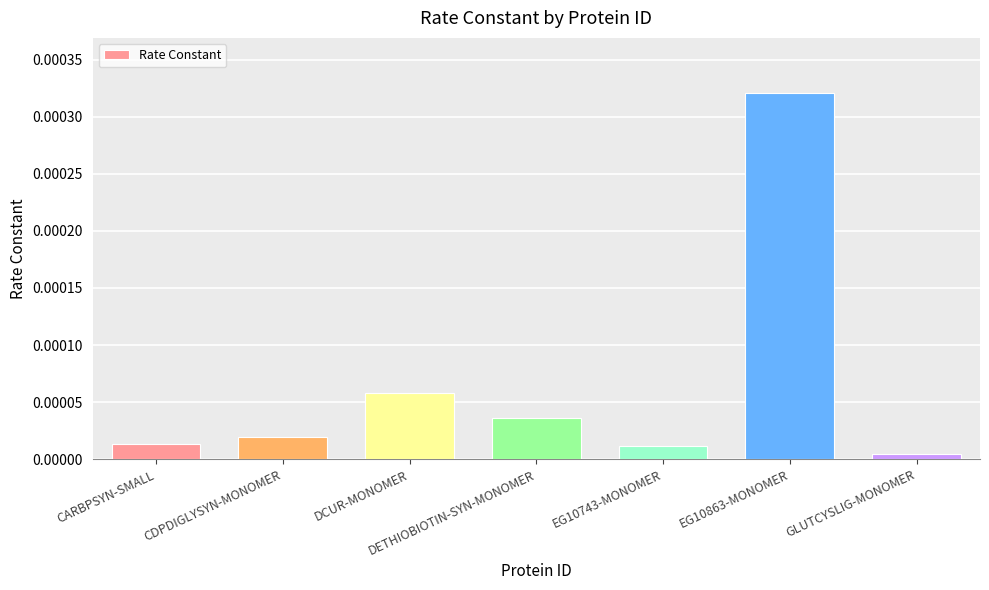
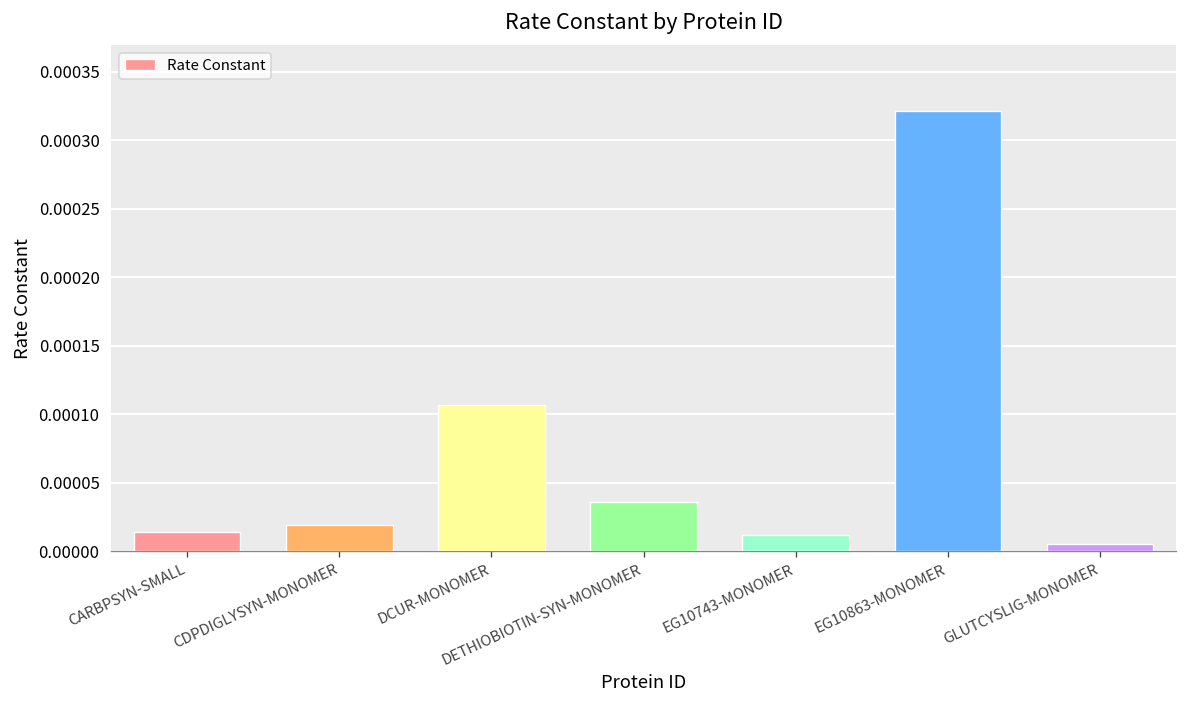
DCUR-MONOMER: 0.000058 -> 0.000107
